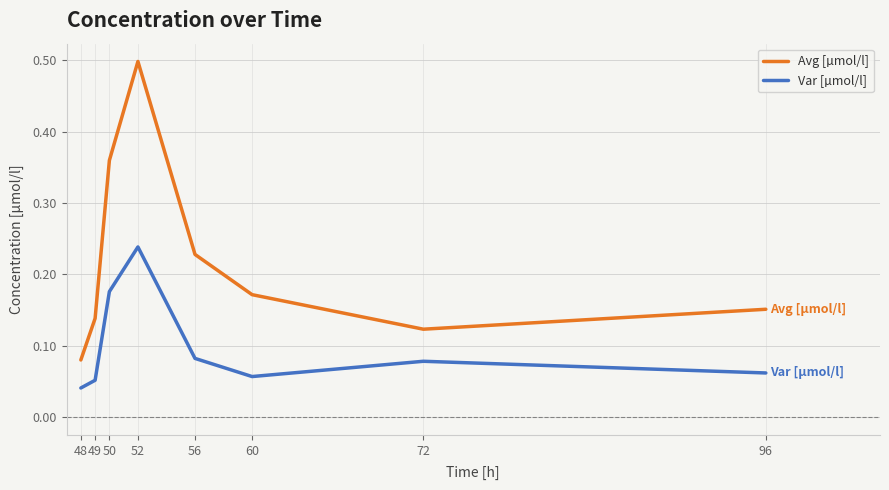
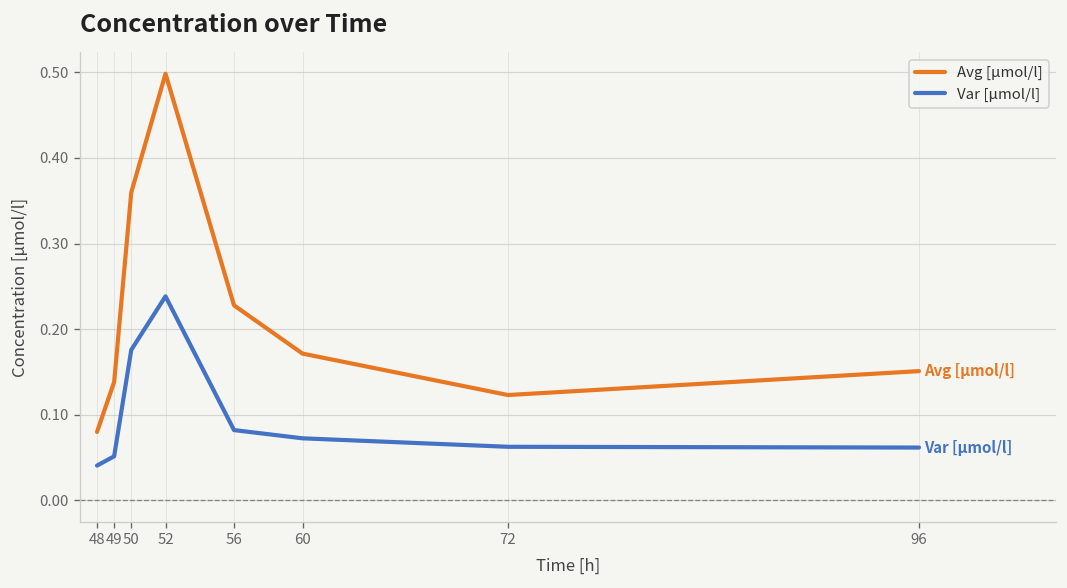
Var [µmol/l], 60: 0.06 -> 0.07
Var [µmol/l], 72: 0.08 -> 0.06
